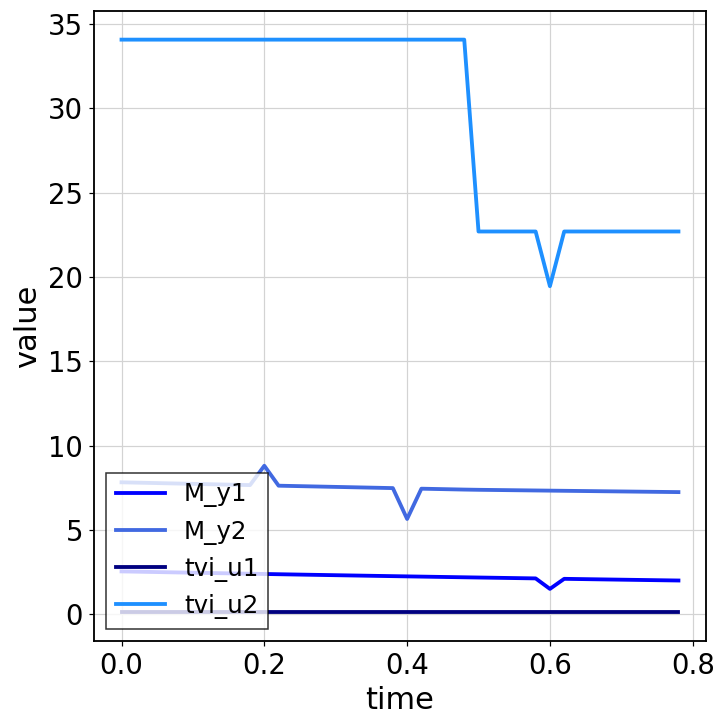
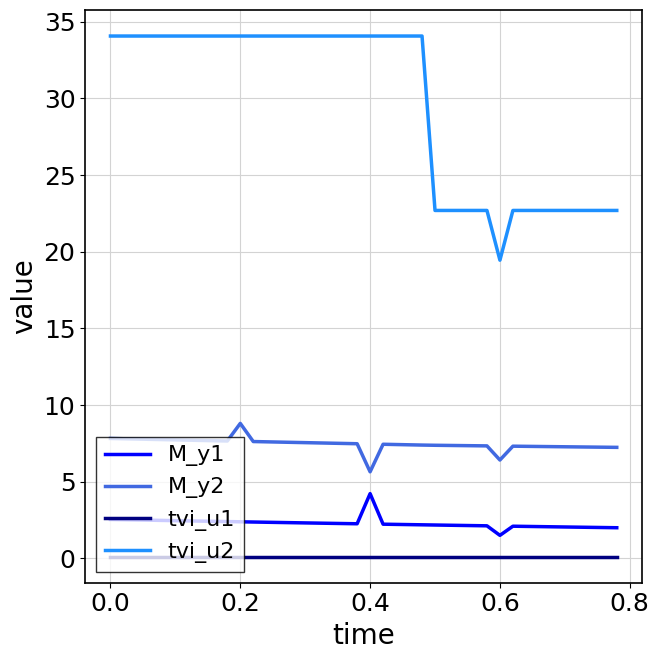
M_y1, 0.4: 2.2 -> 4.2
M_y2, 0.6: 7.3 -> 6.4
